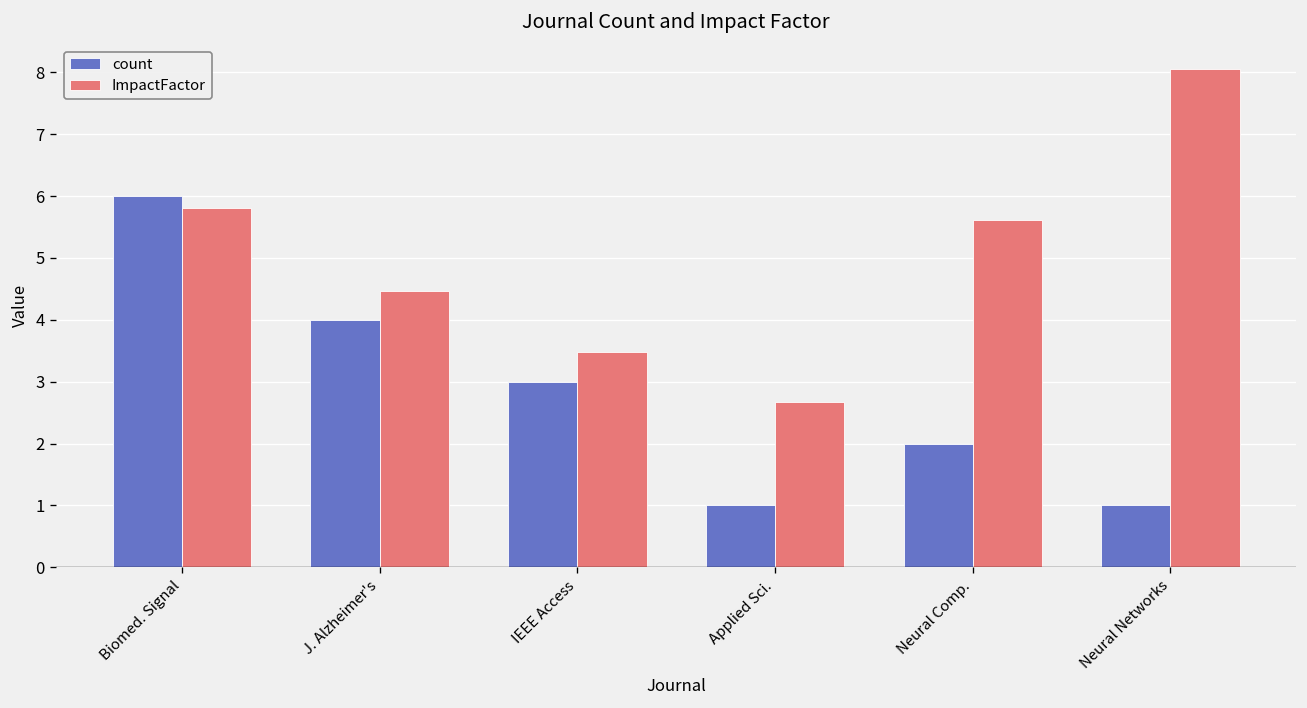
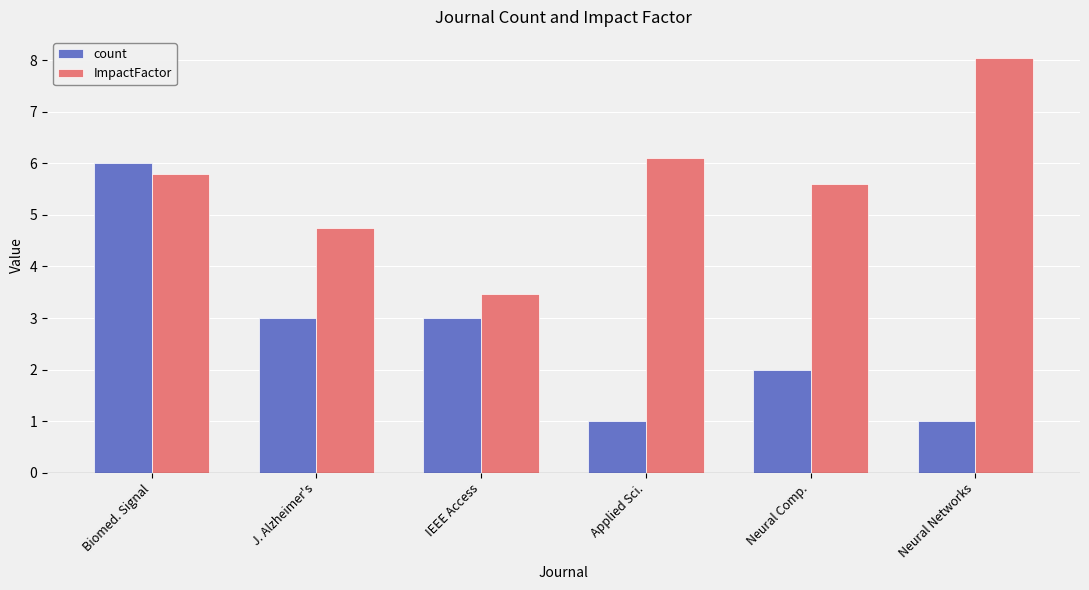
count, J. Alzheimer's: 4 -> 3
ImpactFactor, J. Alzheimer's: 4.5 -> 4.8
ImpactFactor, Applied Sci.: 2.7 -> 6.1
